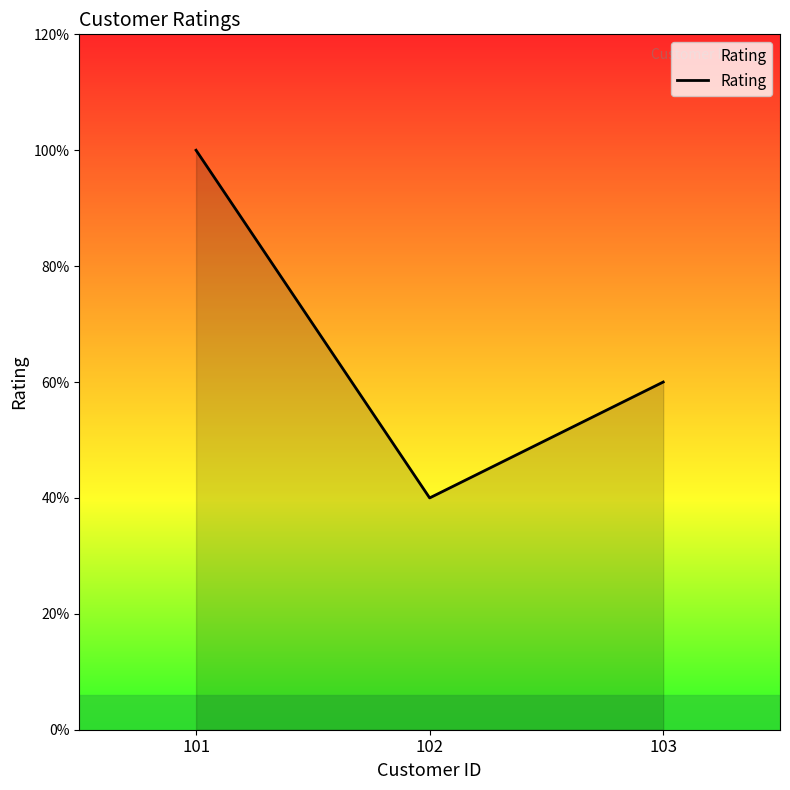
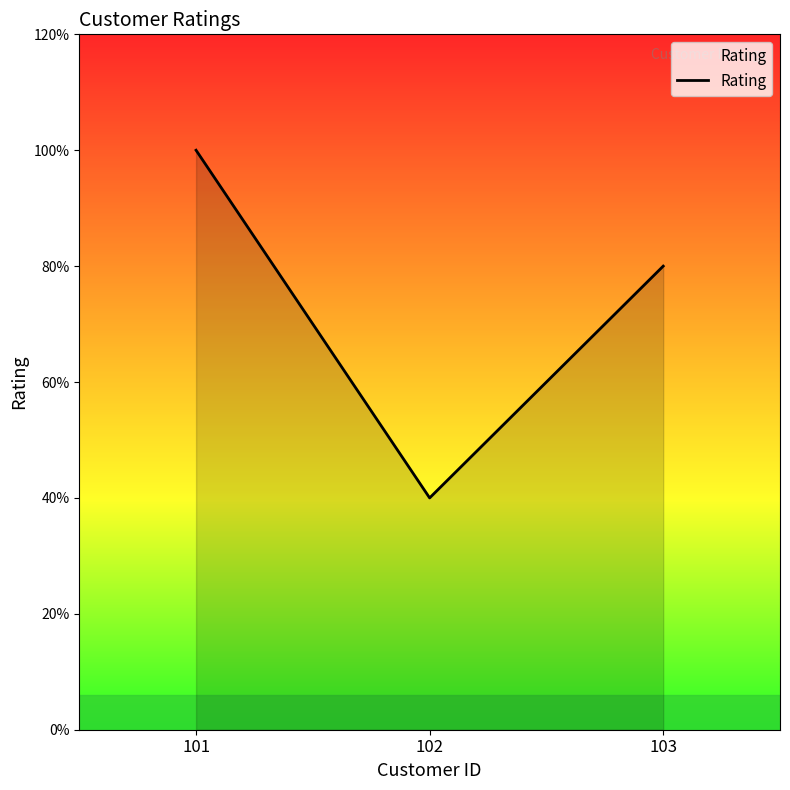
103: 60% -> 80%
